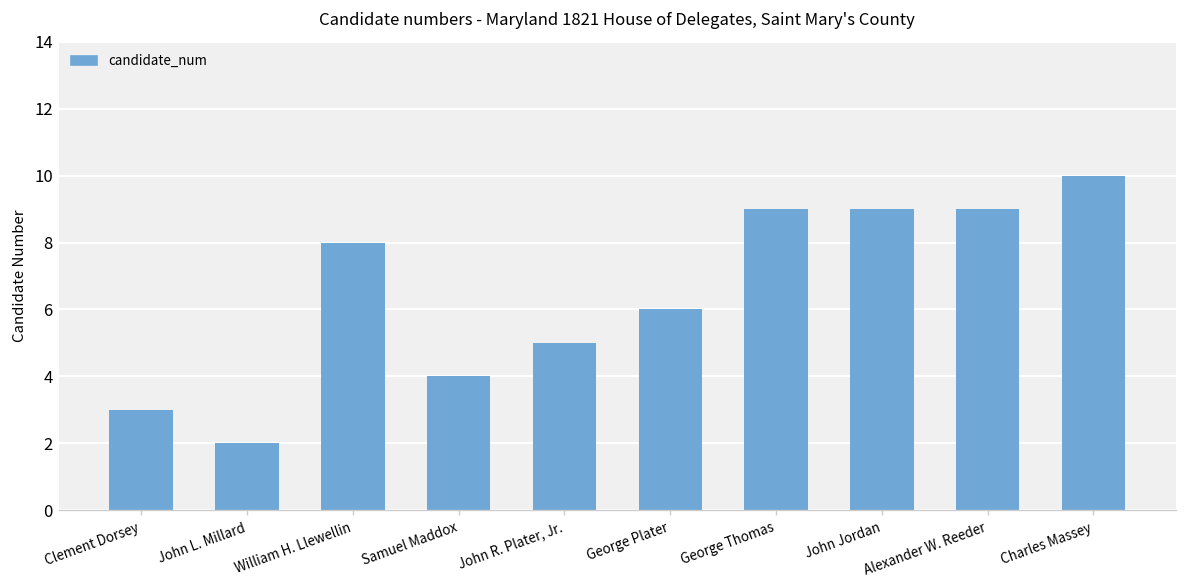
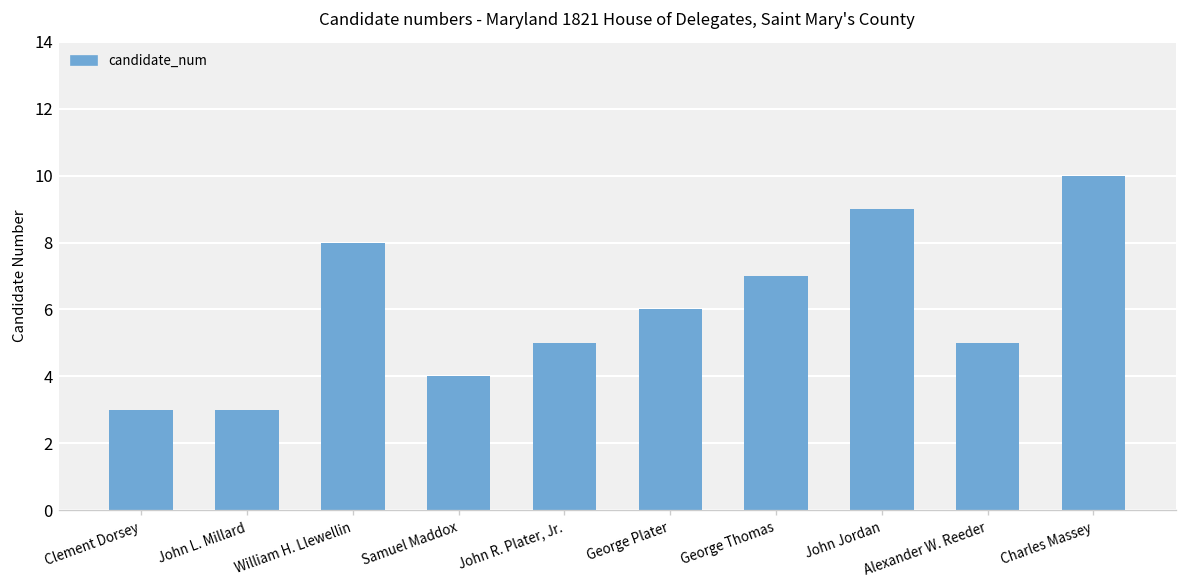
John L. Millard: 2 -> 3
George Thomas: 9 -> 7
Alexander W. Reeder: 9 -> 5
